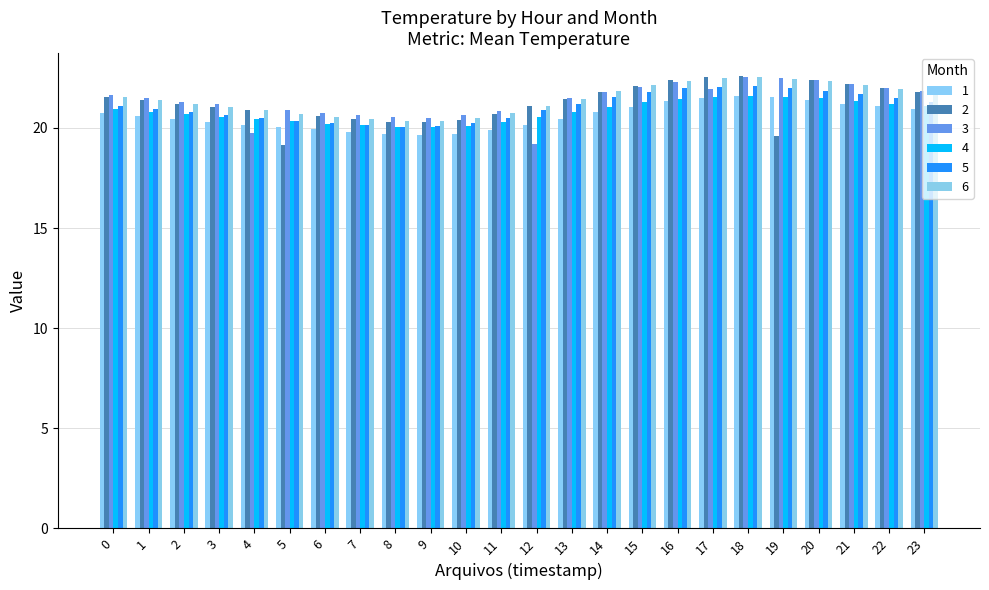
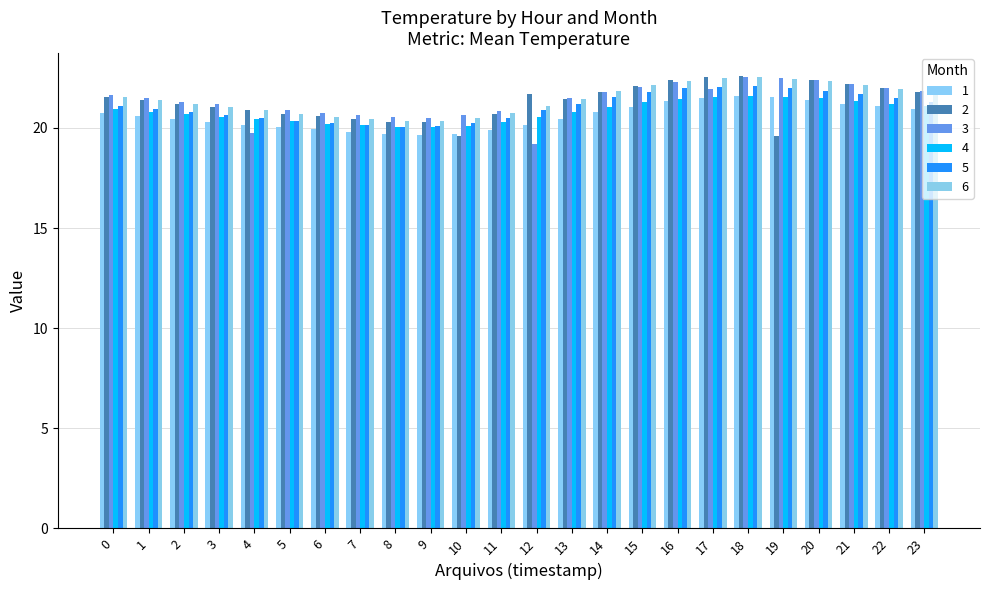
2, 5: 19.1 -> 20.7
2, 10: 20.4 -> 19.6
2, 12: 21.1 -> 21.7
